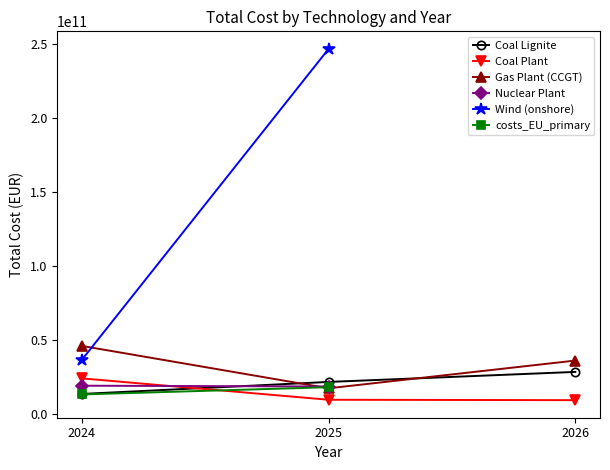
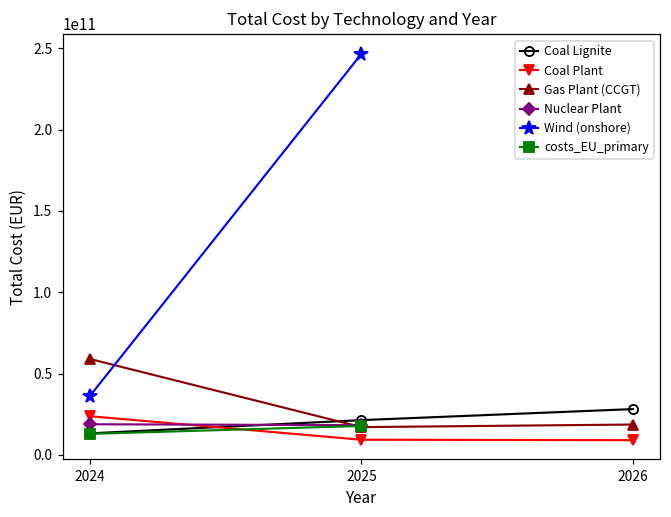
Gas Plant (CCGT), 2024: 46000000000 -> 59000000000
Gas Plant (CCGT), 2026: 36000000000 -> 19000000000
